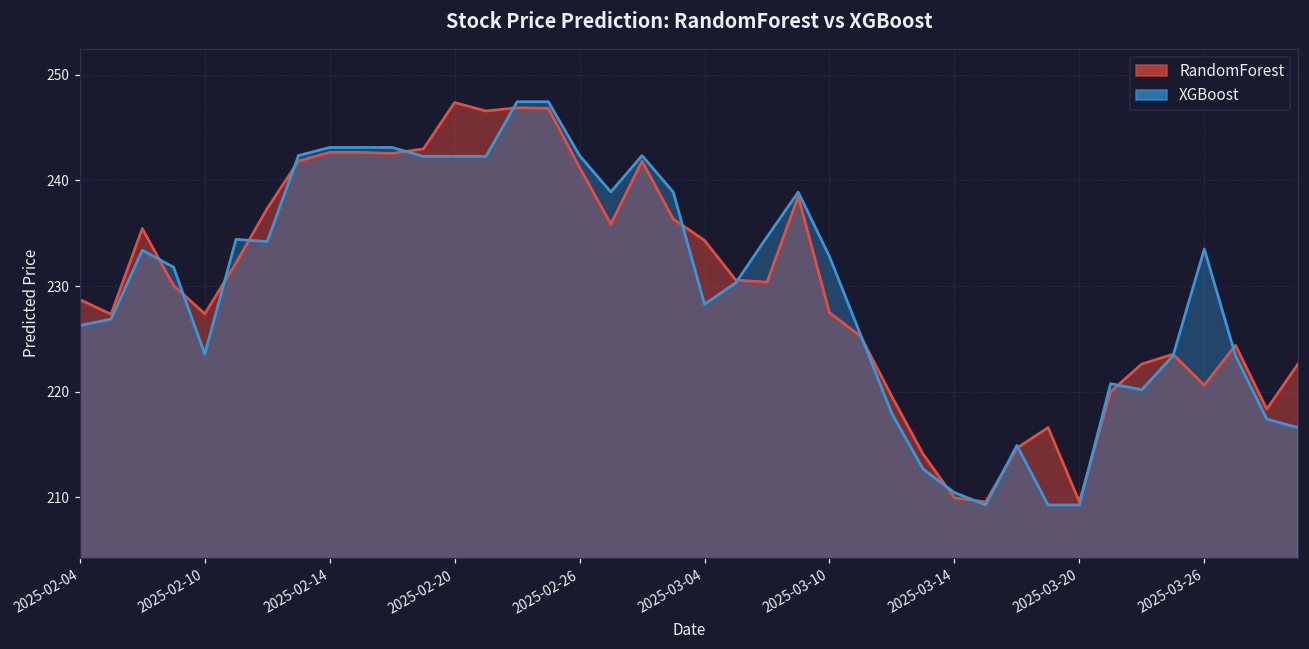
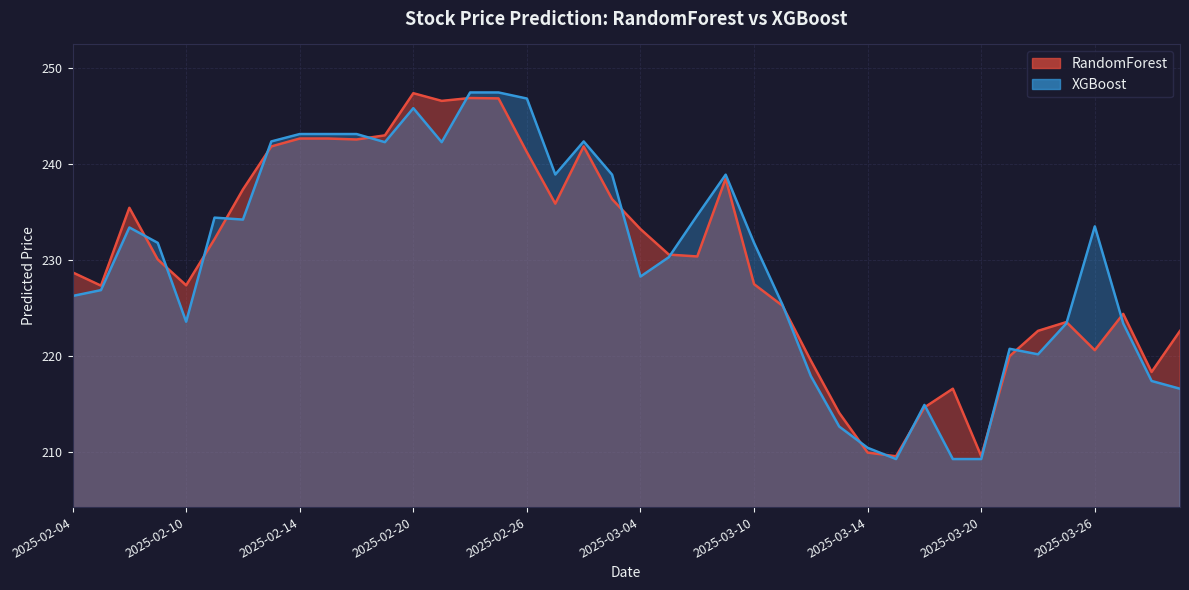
XGBoost, 2025-02-20: 242 -> 246
XGBoost, 2025-02-26: 242 -> 247
RandomForest, 2025-03-04: 234 -> 233
XGBoost, 2025-03-10: 233 -> 232
